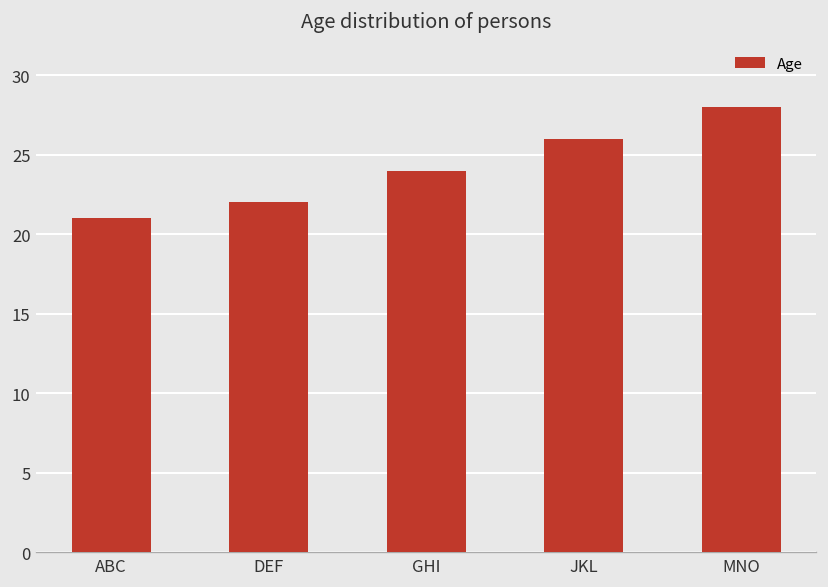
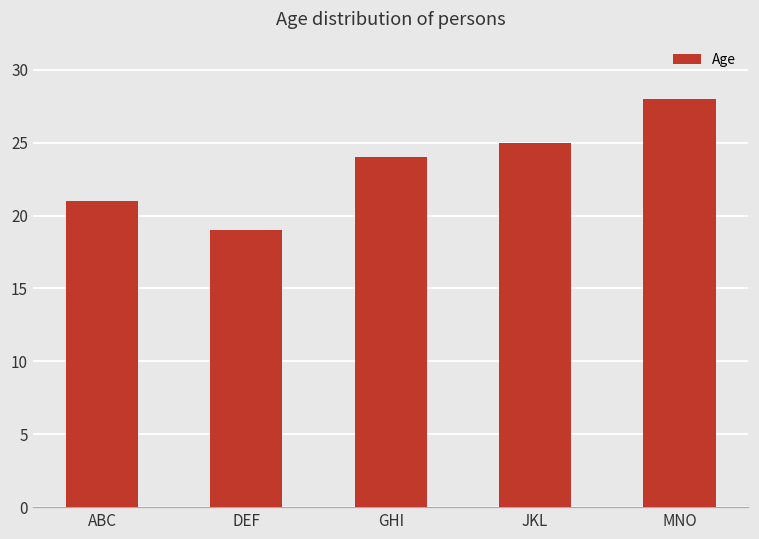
DEF: 22 -> 19
JKL: 26 -> 25
